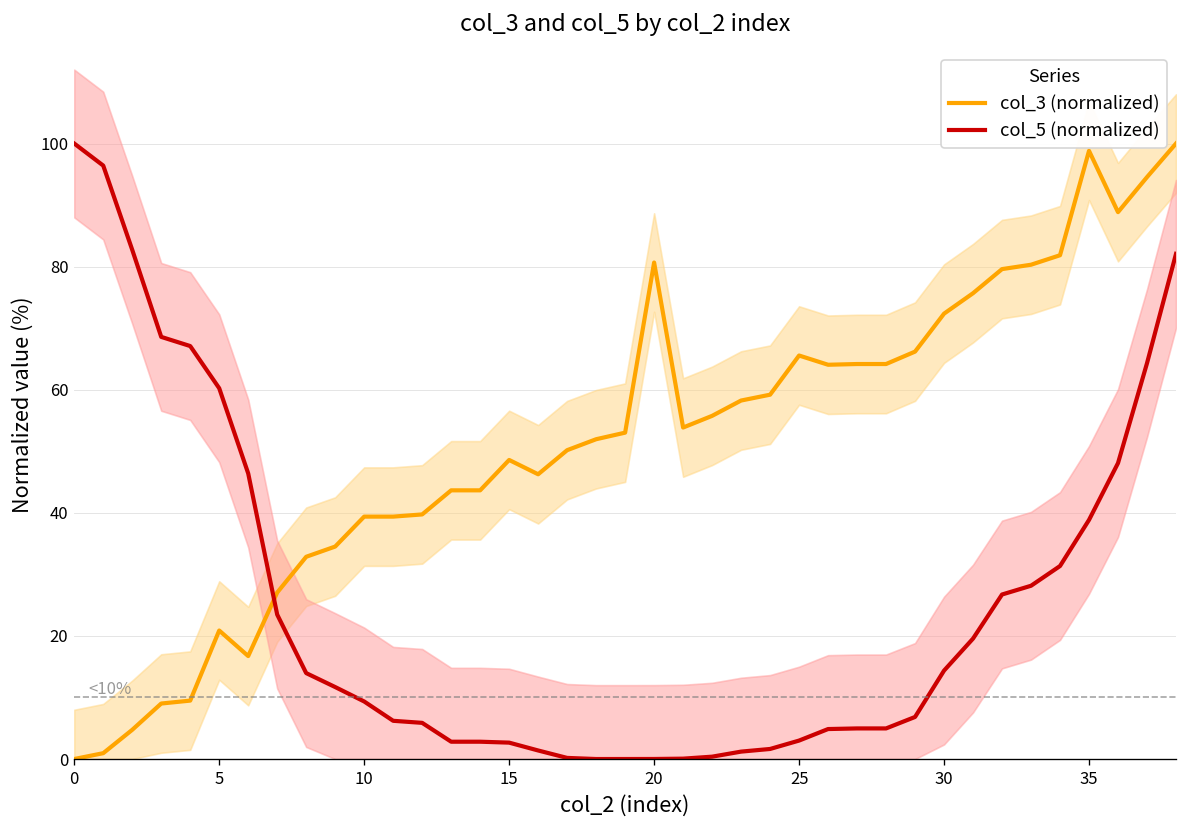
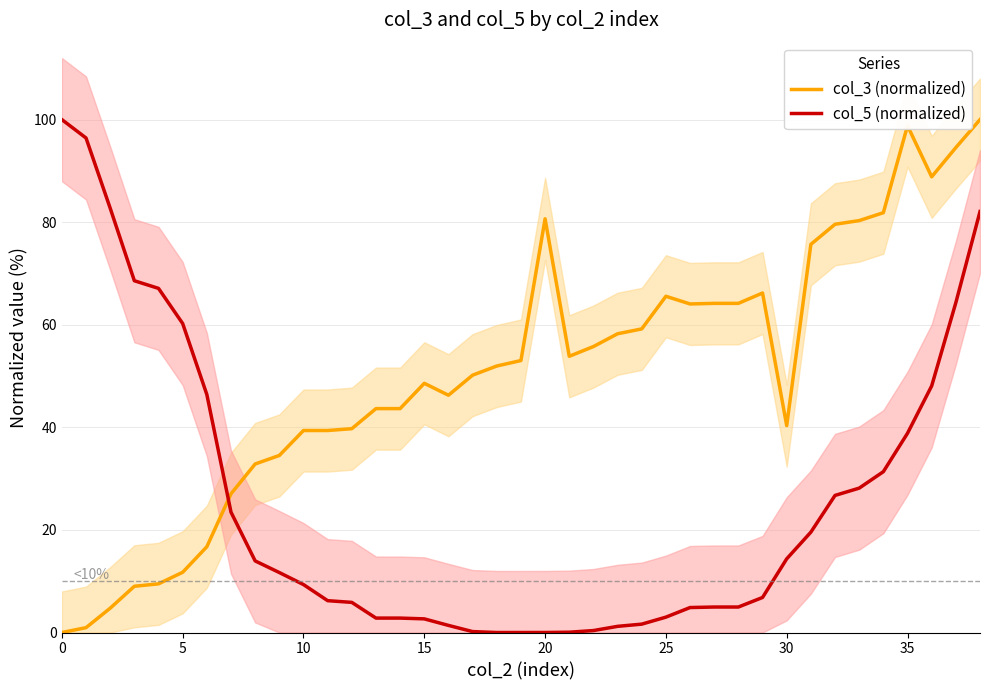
col_3 (normalized), 5: 21 -> 12
col_3 (normalized), 30: 72 -> 40
